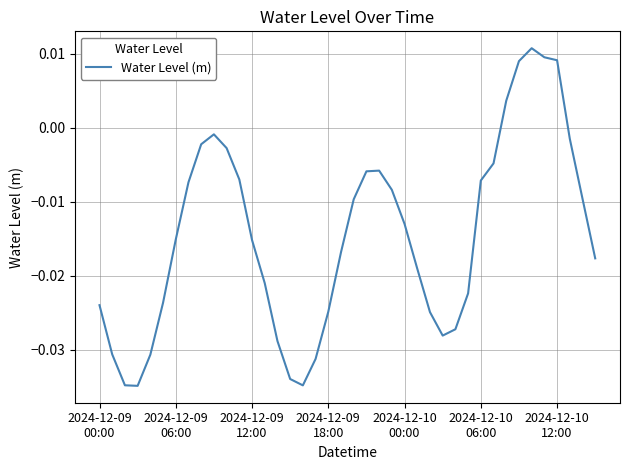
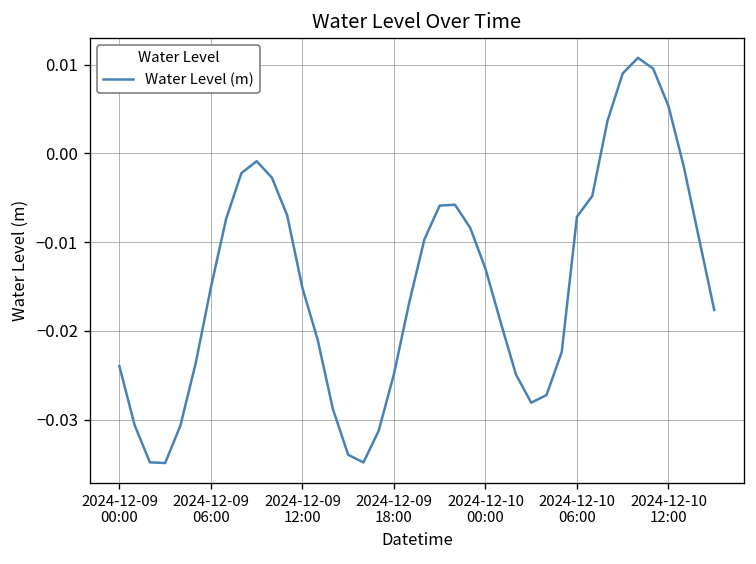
2024-12-10 12:00: 0.009 -> 0.005
